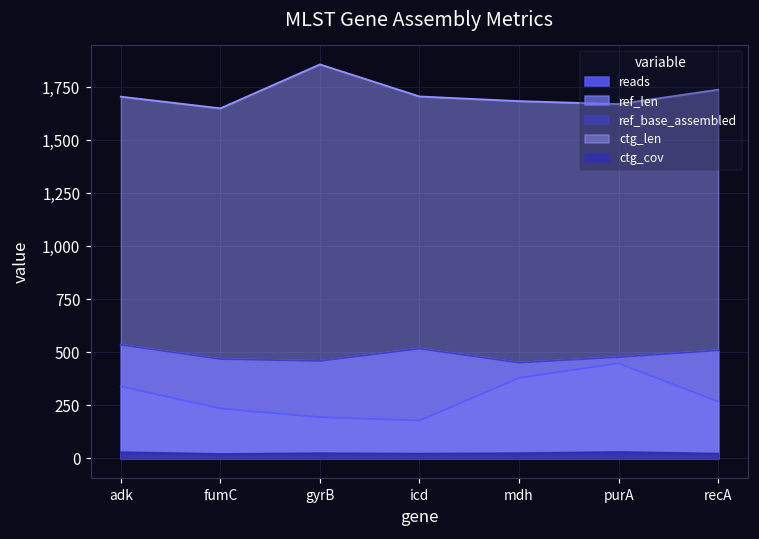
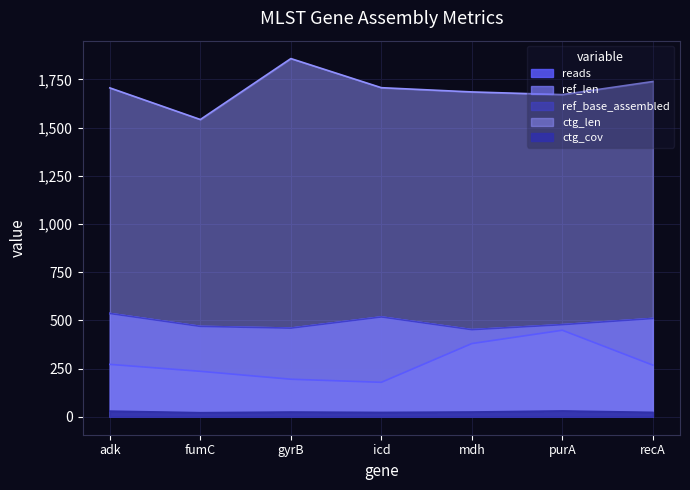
reads, adk: 340 -> 270
ctg_len, fumC: 1,650 -> 1,540
